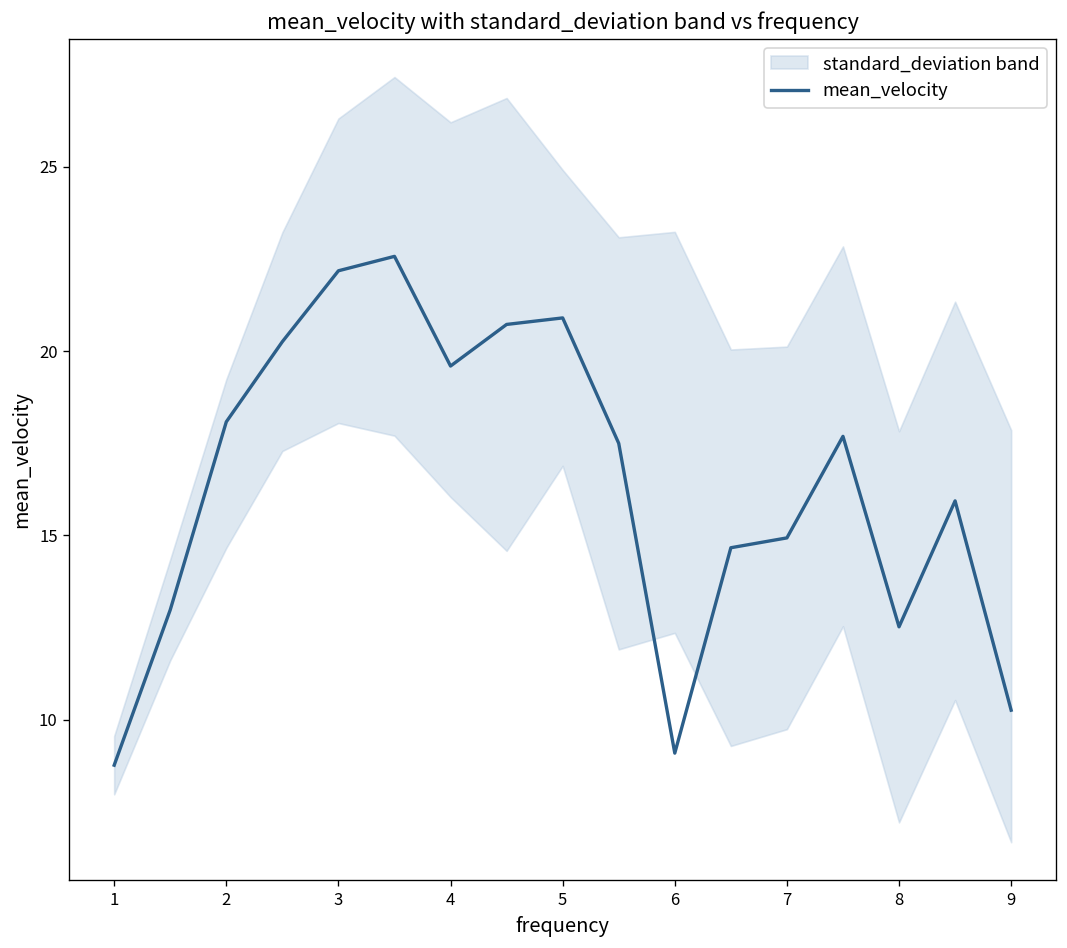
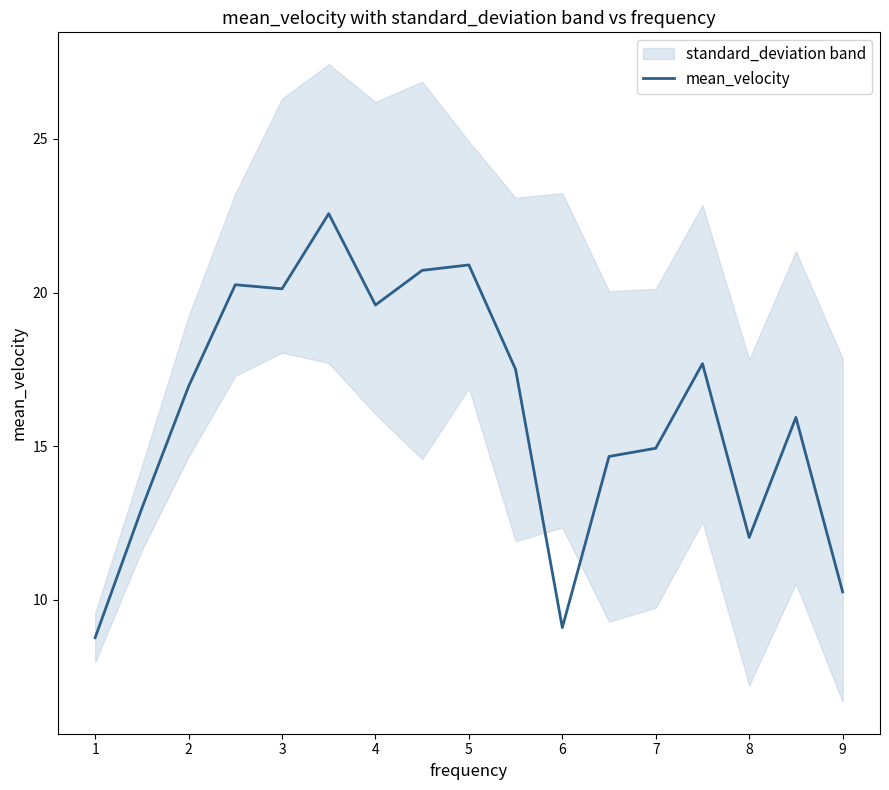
mean_velocity, 2: 18.1 -> 16.9
mean_velocity, 3: 22.2 -> 20.1
mean_velocity, 8: 12.5 -> 12.0
